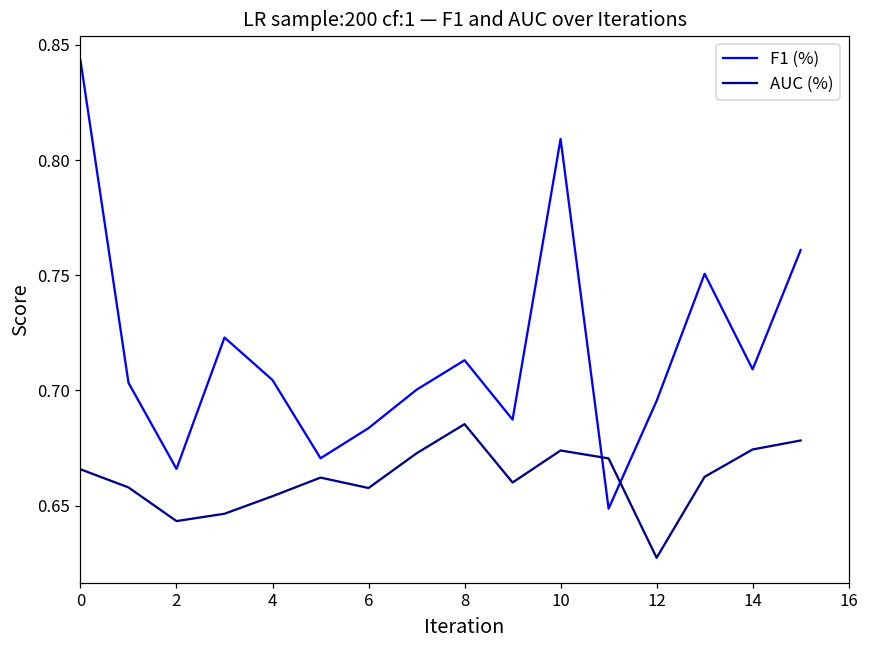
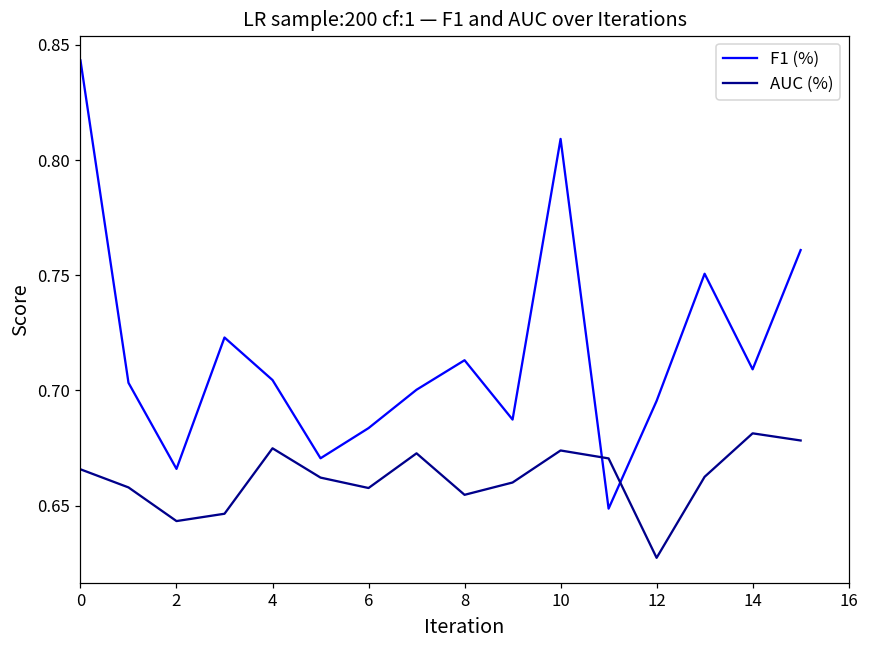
AUC (%), 4: 0.654 -> 0.675
AUC (%), 8: 0.685 -> 0.655
AUC (%), 14: 0.674 -> 0.681
